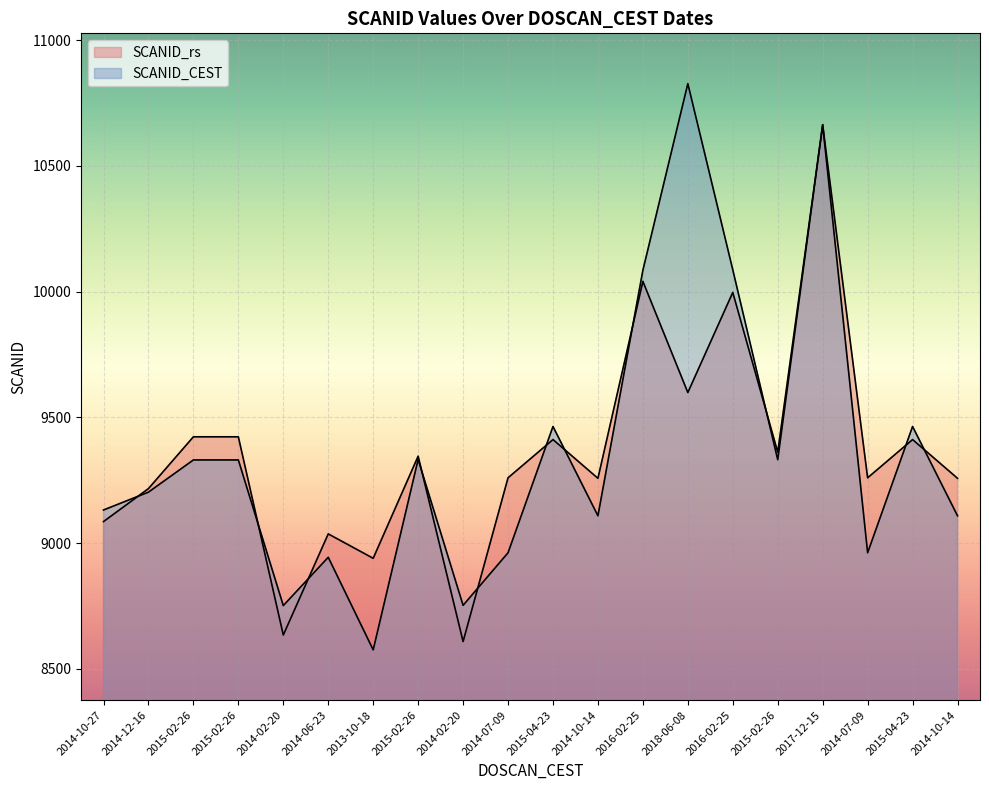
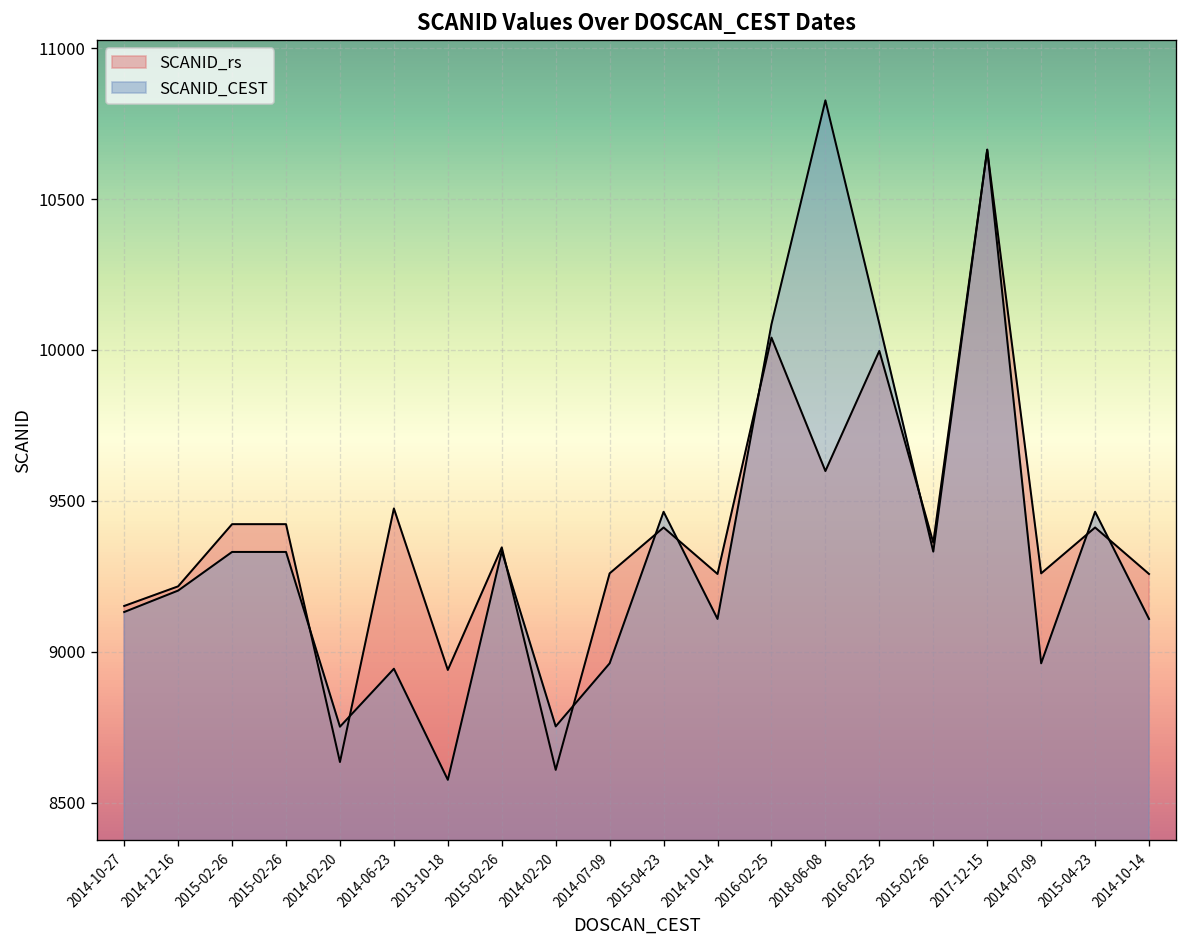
SCANID_rs, 2014-10-27: 9090 -> 9150
SCANID_rs, 2014-06-23: 9040 -> 9480
